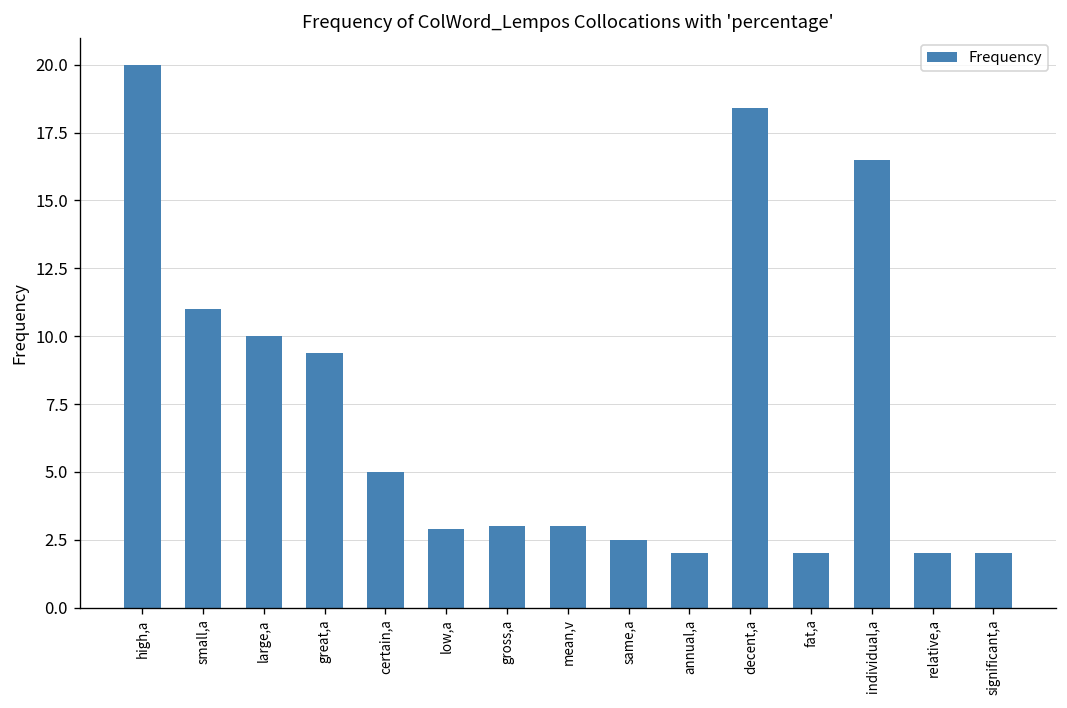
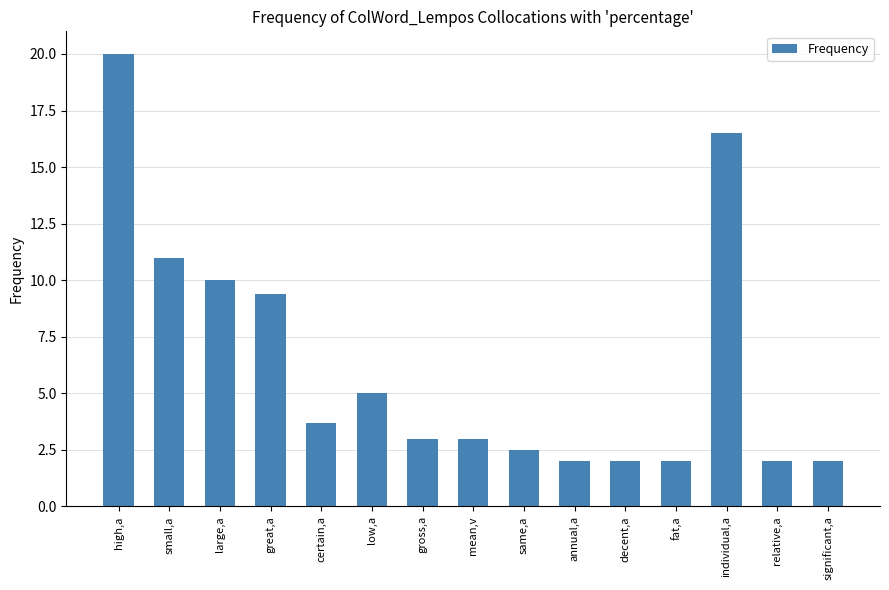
certain,a: 5.0 -> 3.7
low,a: 2.9 -> 5.0
decent,a: 18.4 -> 2.0
